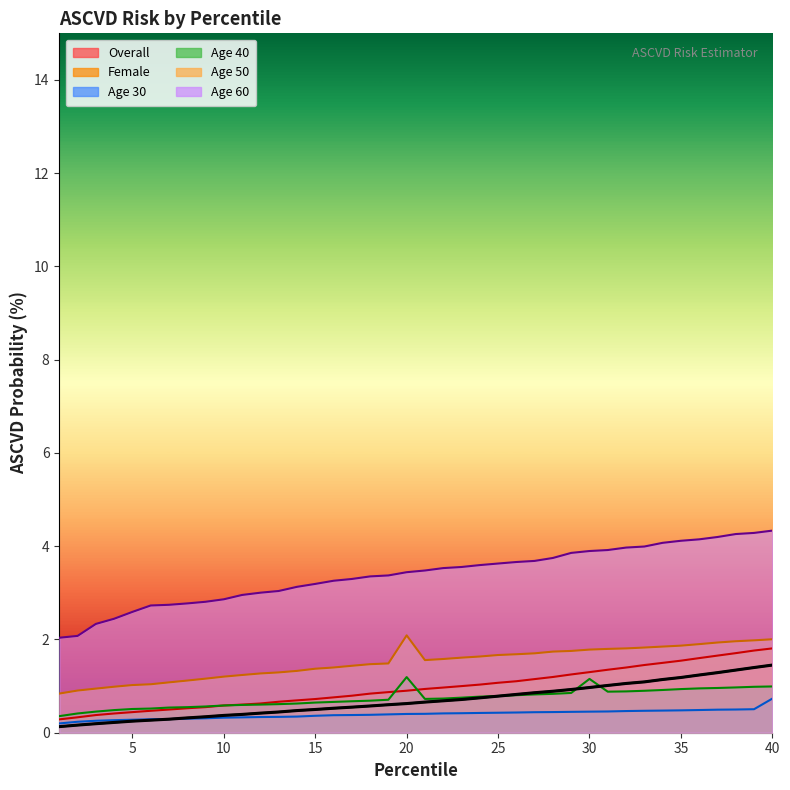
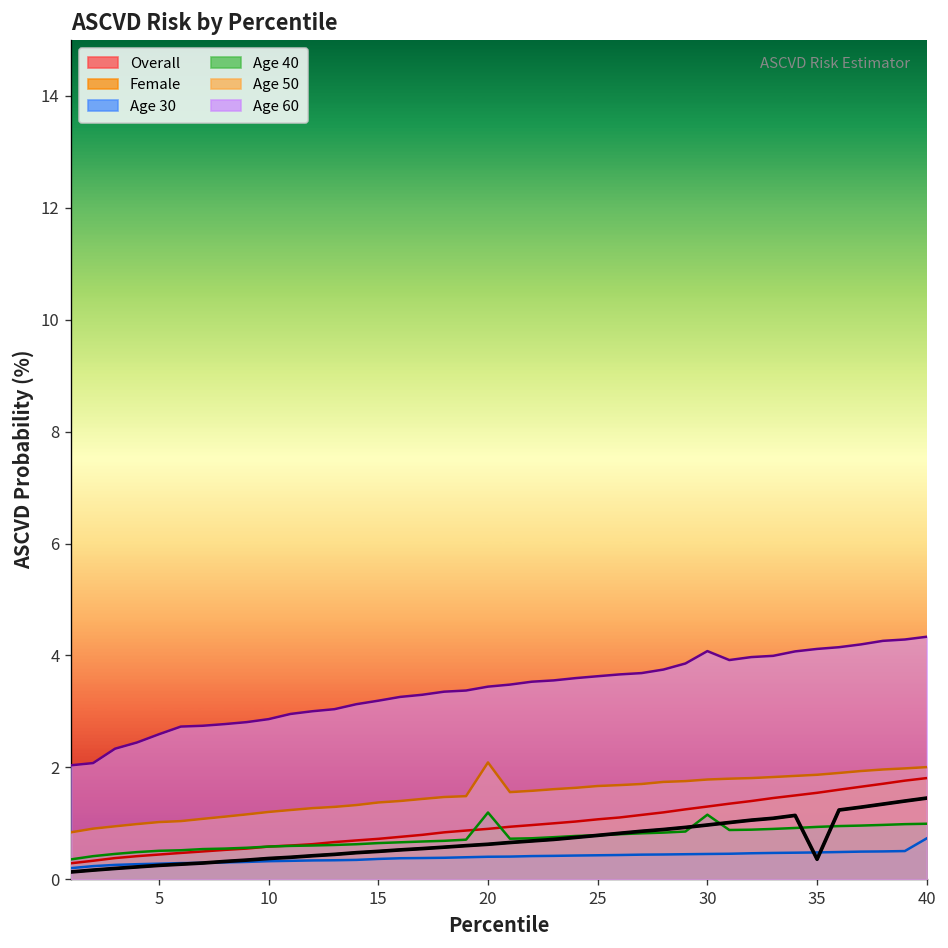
Age 60, 30: 3.9 -> 4.1
Overall, 35: 1.2 -> 0.4
